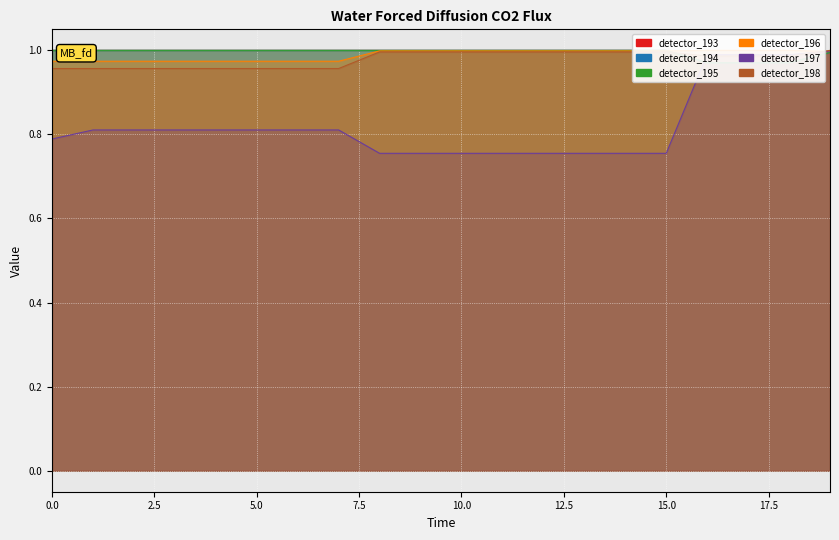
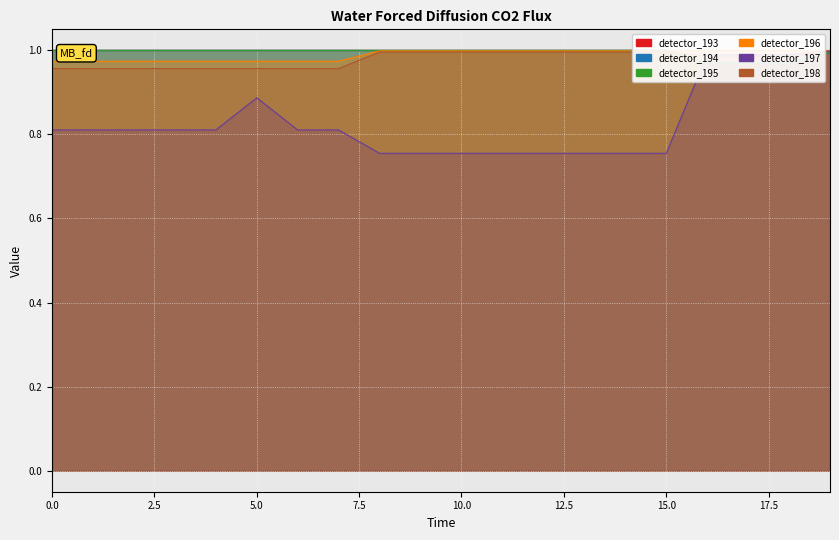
detector_197, 0.0: 0.79 -> 0.81
detector_197, 5.0: 0.81 -> 0.89
